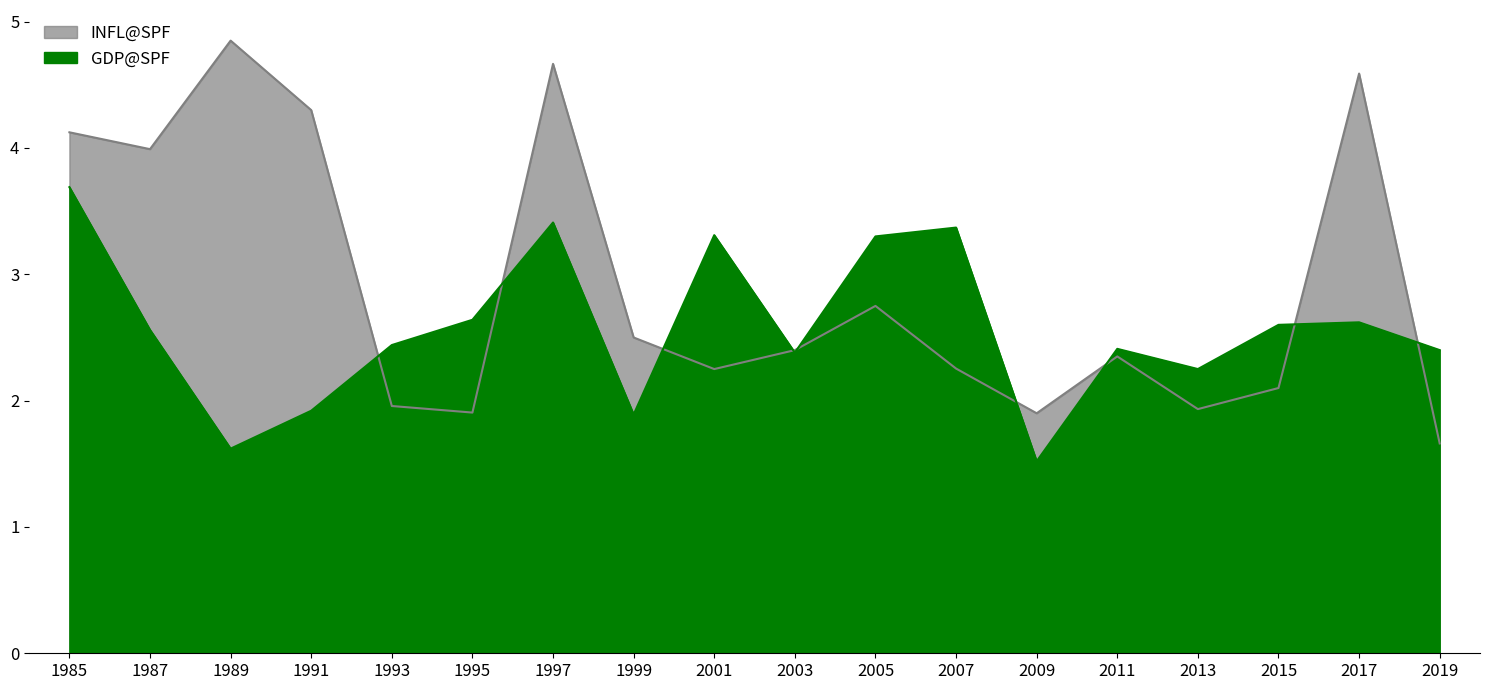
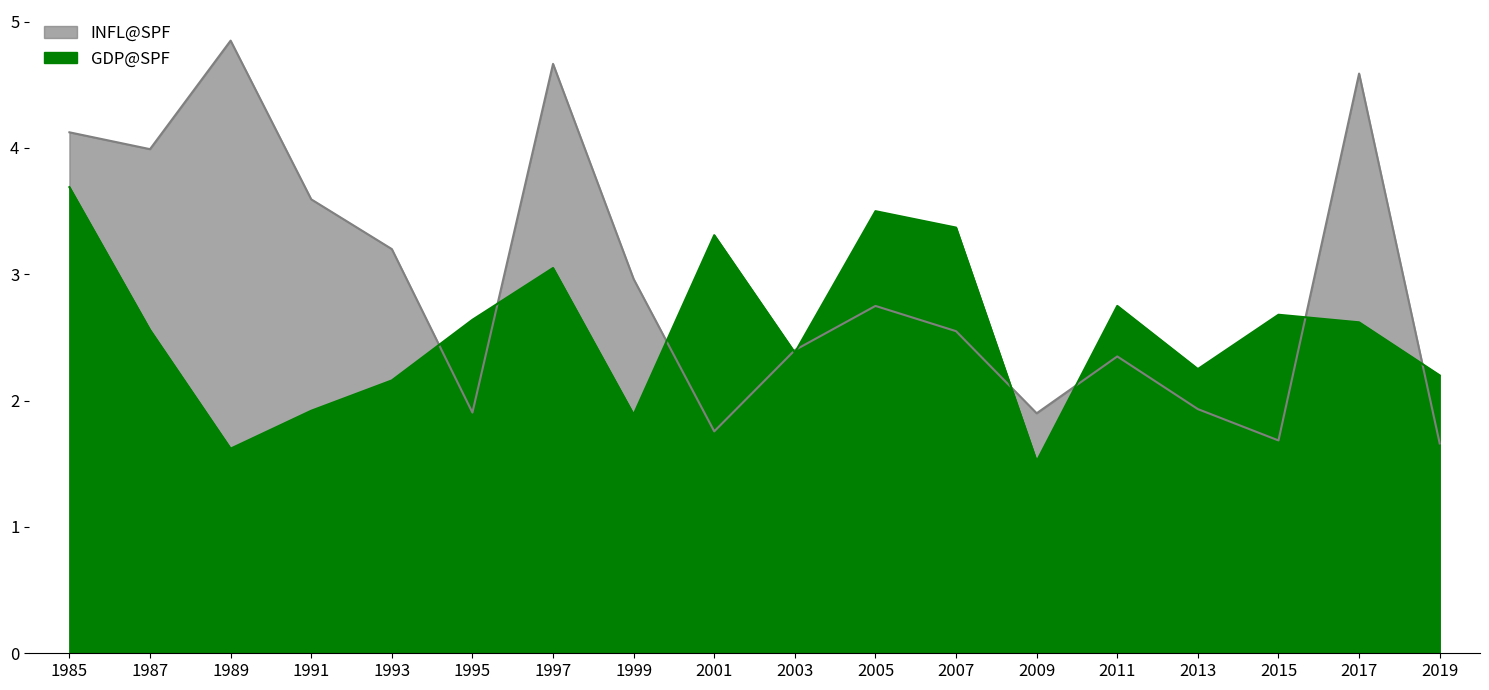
INFL@SPF, 1991: 4.30 -> 3.59
INFL@SPF, 1993: 1.96 -> 3.20
GDP@SPF, 1993: 2.44 -> 2.16
GDP@SPF, 1997: 3.41 -> 3.05
INFL@SPF, 1999: 2.50 -> 2.96
INFL@SPF, 2001: 2.25 -> 1.76
GDP@SPF, 2005: 3.30 -> 3.50
INFL@SPF, 2007: 2.25 -> 2.55
GDP@SPF, 2011: 2.41 -> 2.75
INFL@SPF, 2015: 2.10 -> 1.68
GDP@SPF, 2015: 2.60 -> 2.68
GDP@SPF, 2019: 2.40 -> 2.20
